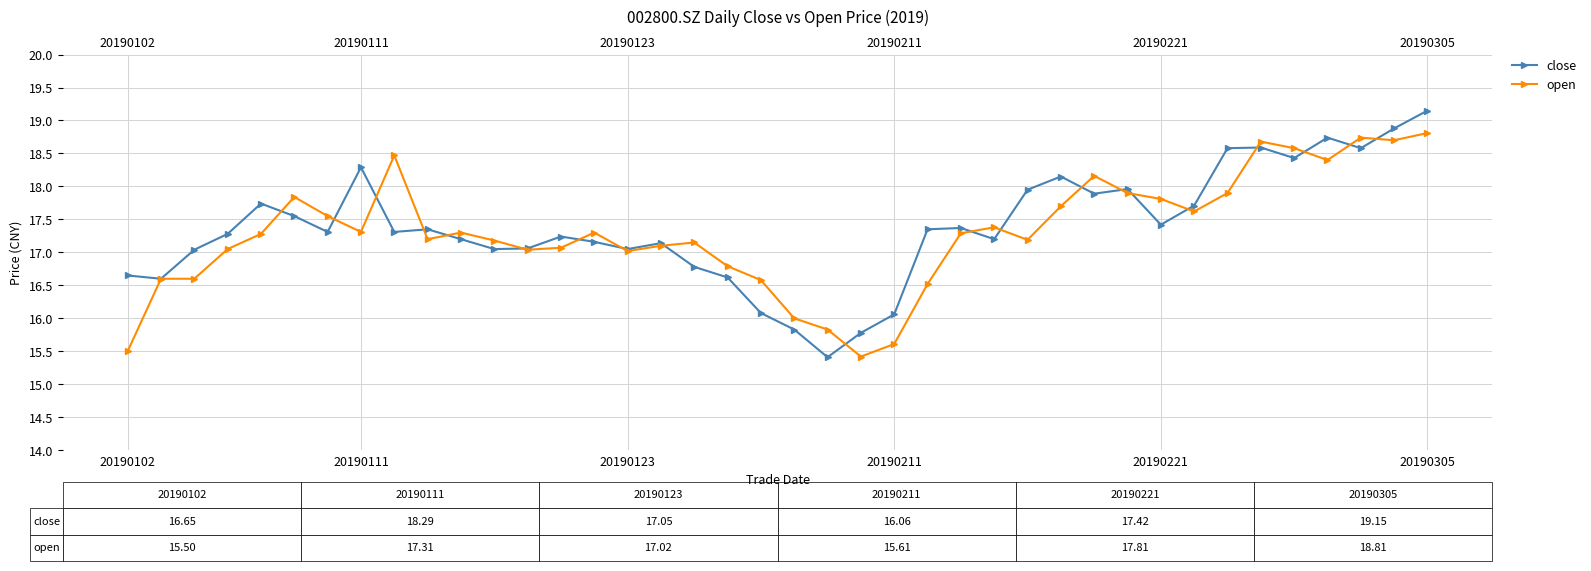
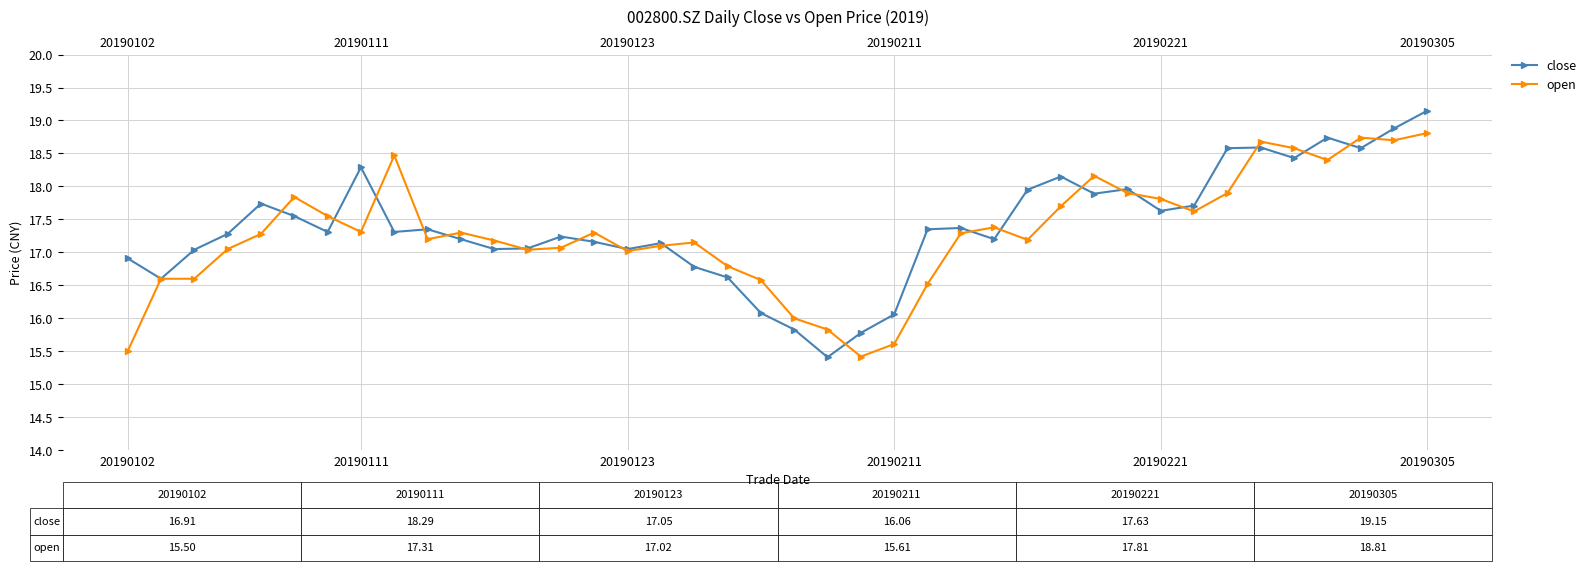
close, 20190102: 16.65 -> 16.91
close, 20190221: 17.42 -> 17.63
